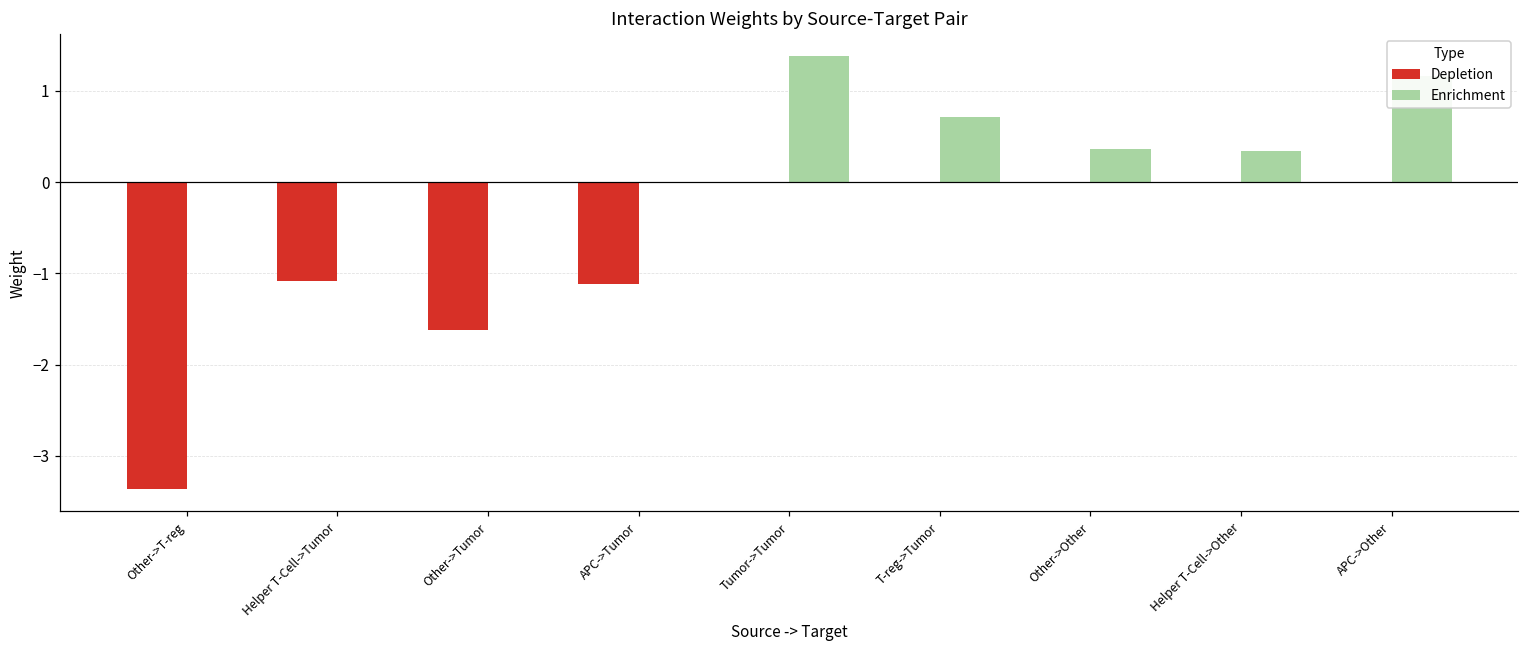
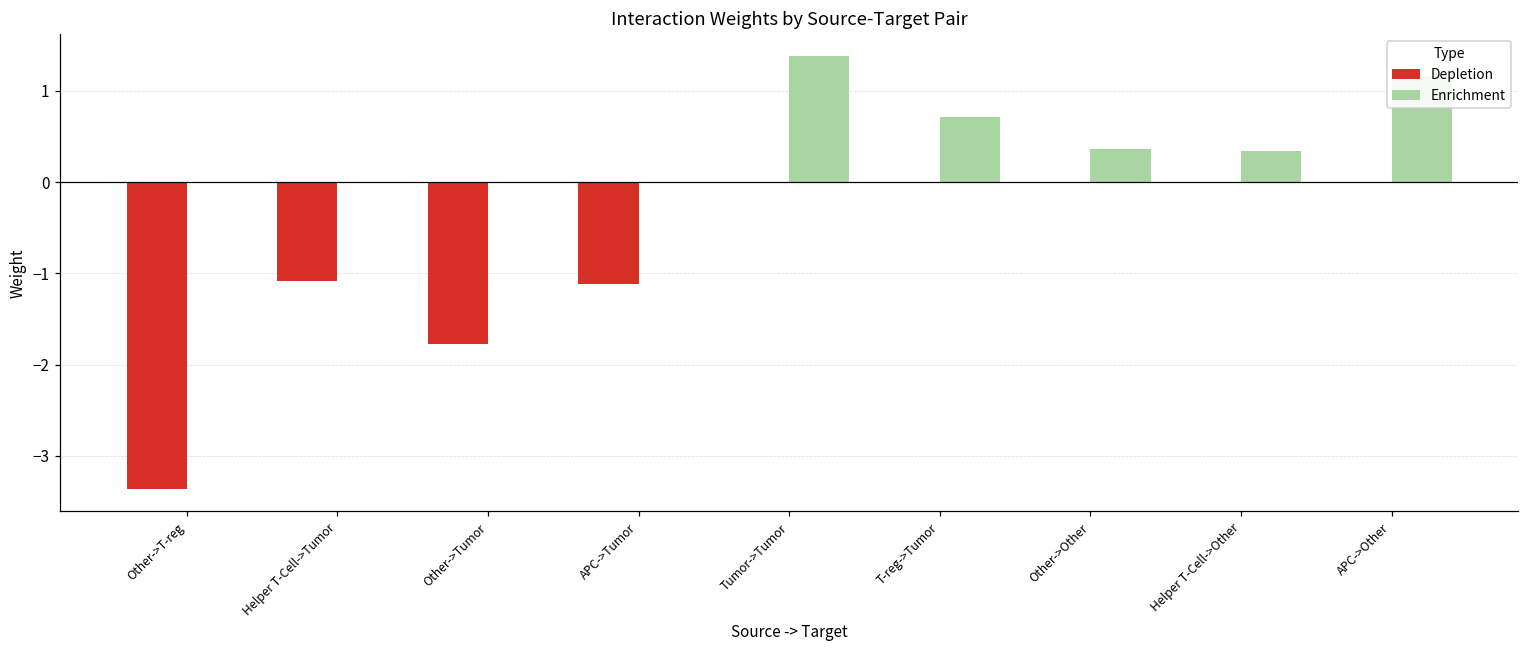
Depletion, Other->Tumor: -1.6 -> -1.8
